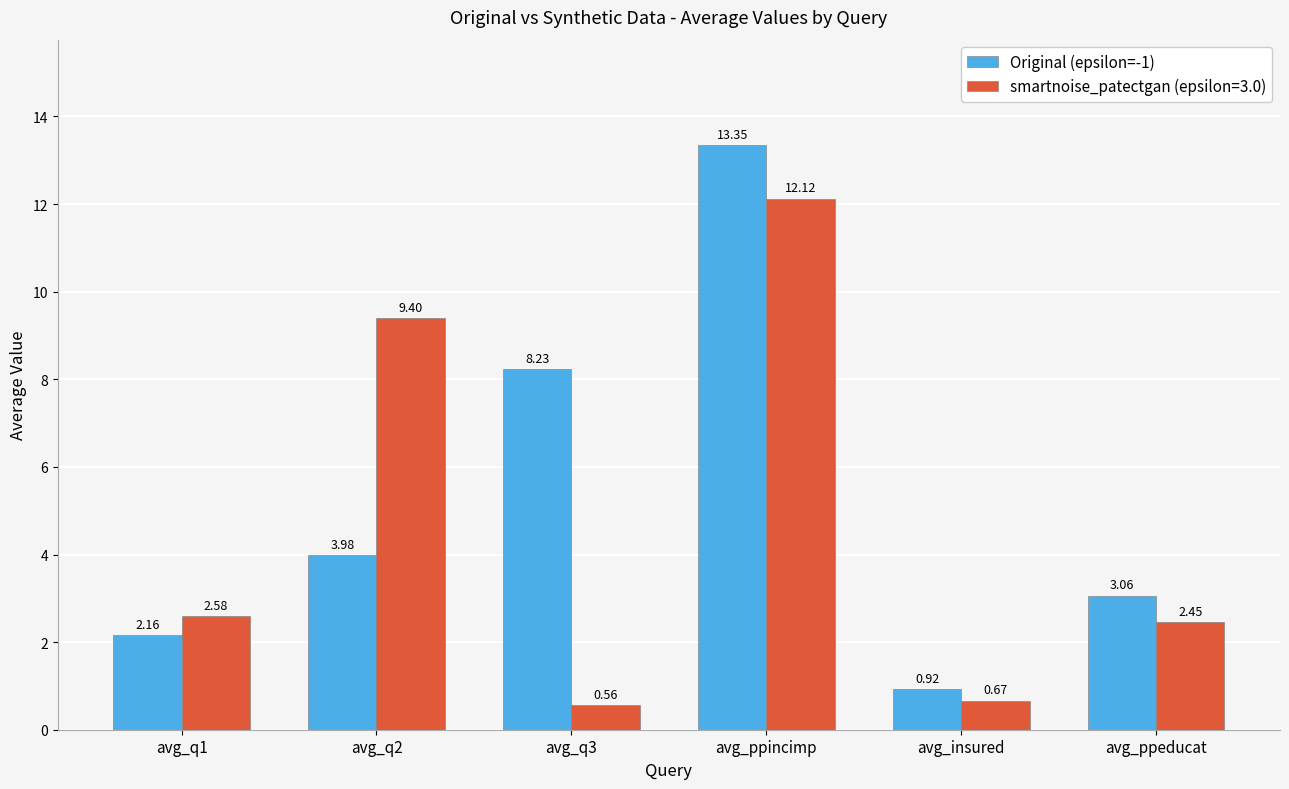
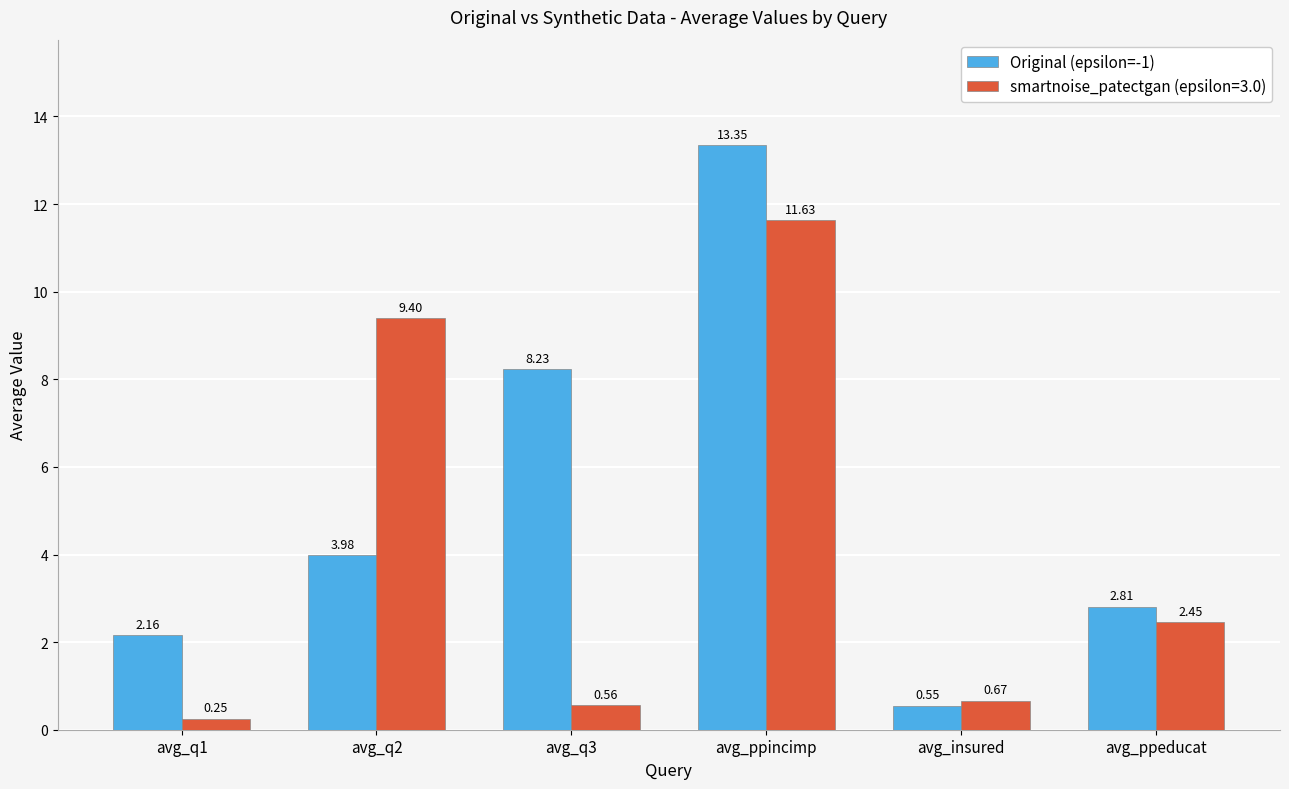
smartnoise_patectgan (epsilon=3.0), avg_q1: 2.58 -> 0.25
smartnoise_patectgan (epsilon=3.0), avg_ppincimp: 12.12 -> 11.63
Original (epsilon=-1), avg_insured: 0.92 -> 0.55
Original (epsilon=-1), avg_ppeducat: 3.06 -> 2.81
